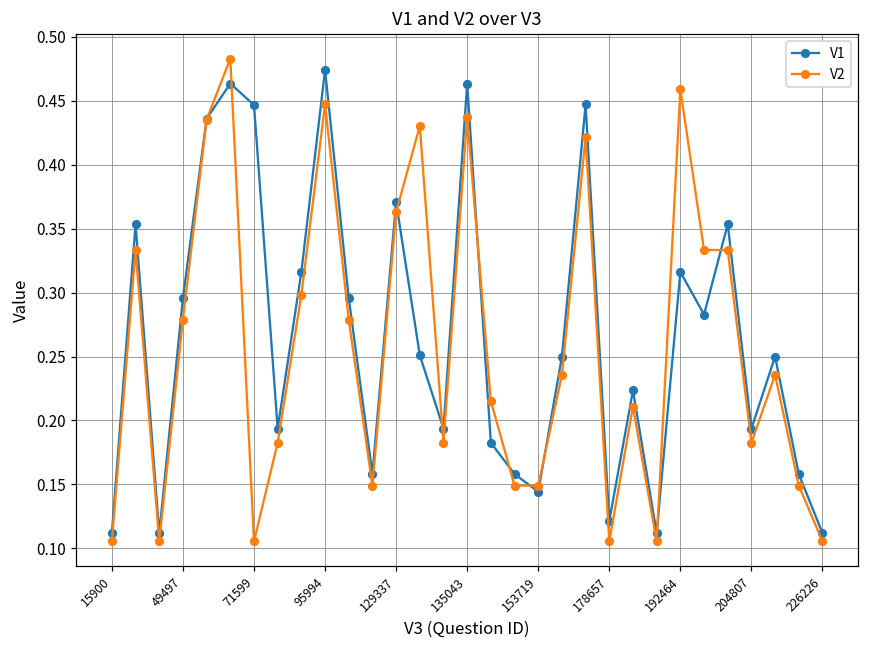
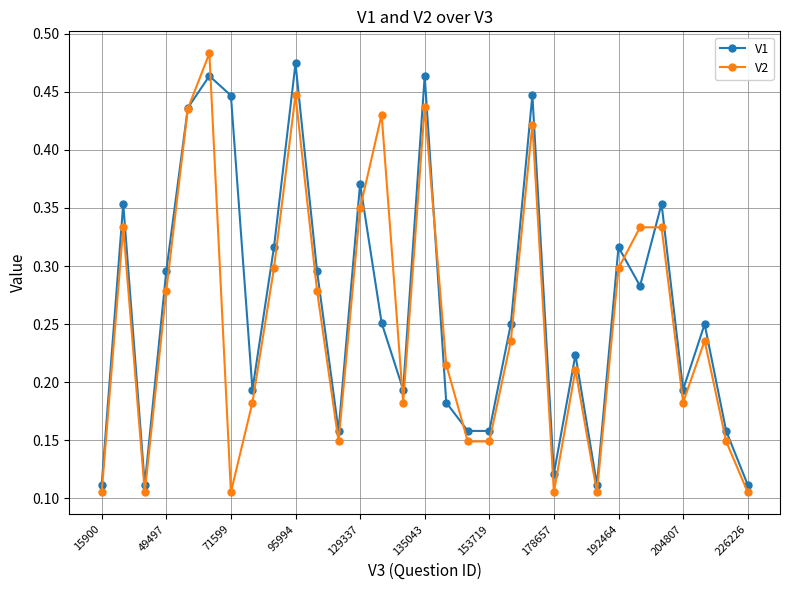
V2, 129337: 0.363 -> 0.350
V1, 153719: 0.144 -> 0.158
V2, 192464: 0.459 -> 0.298
